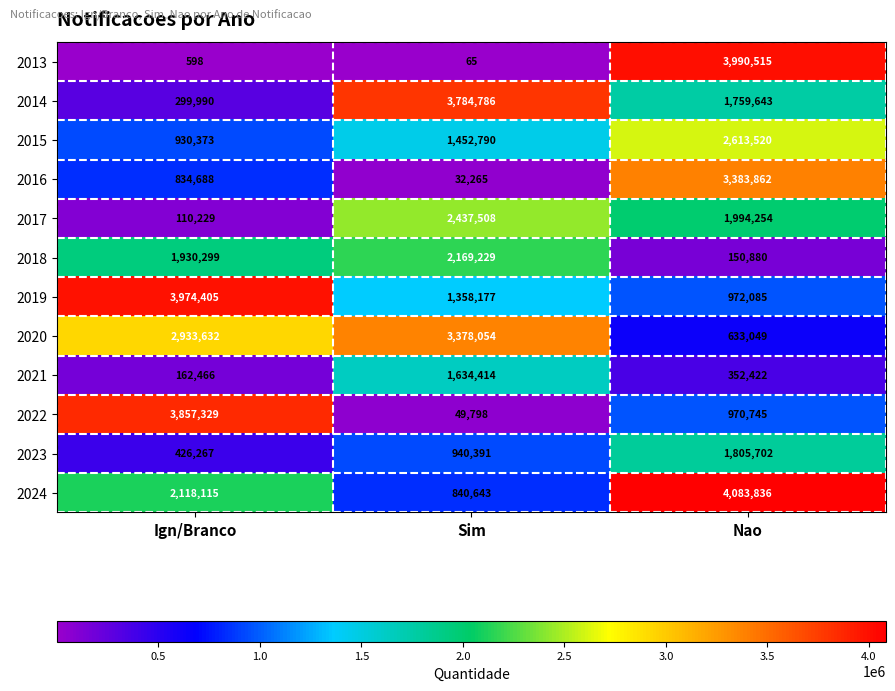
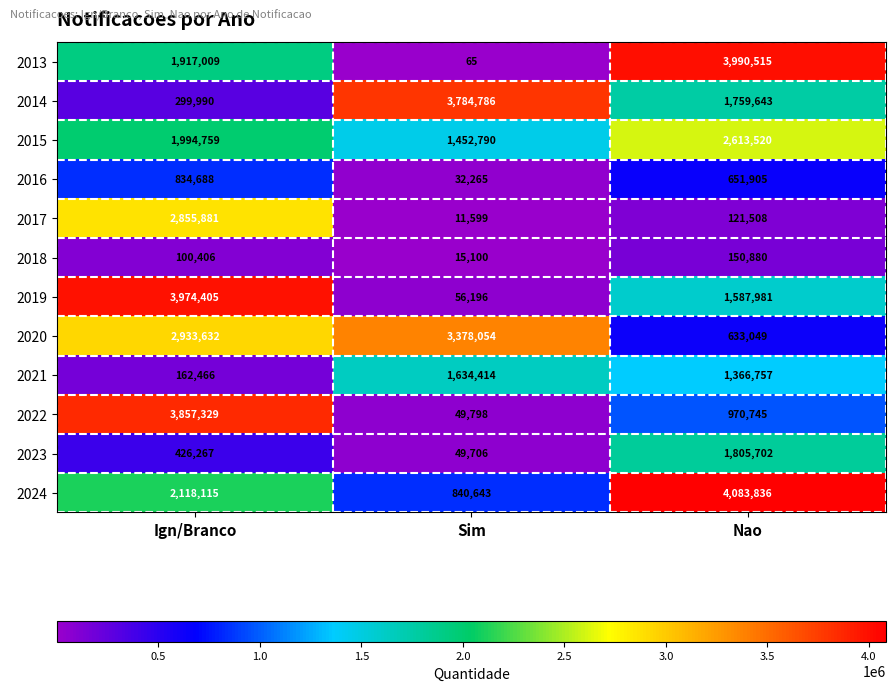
2013, Ign/Branco: 598 -> 1,917,009
2015, Ign/Branco: 930,373 -> 1,994,759
2016, Nao: 3,383,862 -> 651,905
2017, Ign/Branco: 110,229 -> 2,855,881
2017, Sim: 2,437,508 -> 11,599
2017, Nao: 1,994,254 -> 121,508
2018, Ign/Branco: 1,930,299 -> 100,406
2018, Sim: 2,169,229 -> 15,100
2019, Sim: 1,358,177 -> 56,196
2019, Nao: 972,085 -> 1,587,981
2021, Nao: 352,422 -> 1,366,757
2023, Sim: 940,391 -> 49,706
